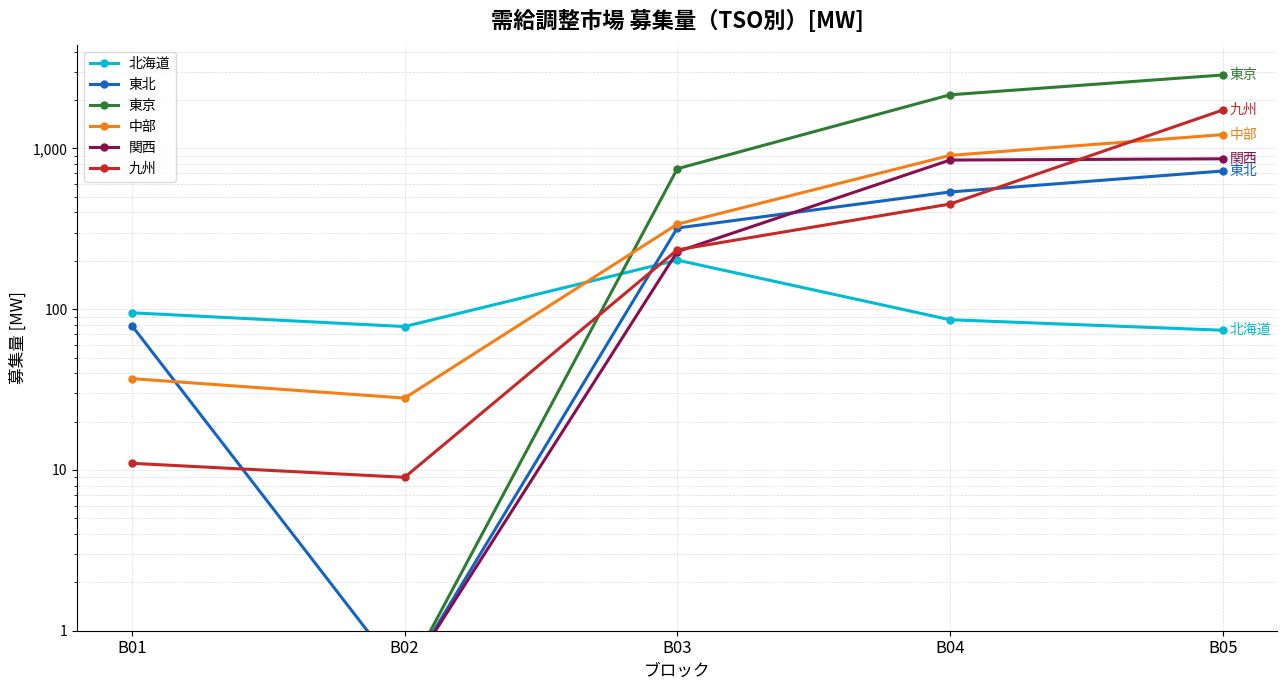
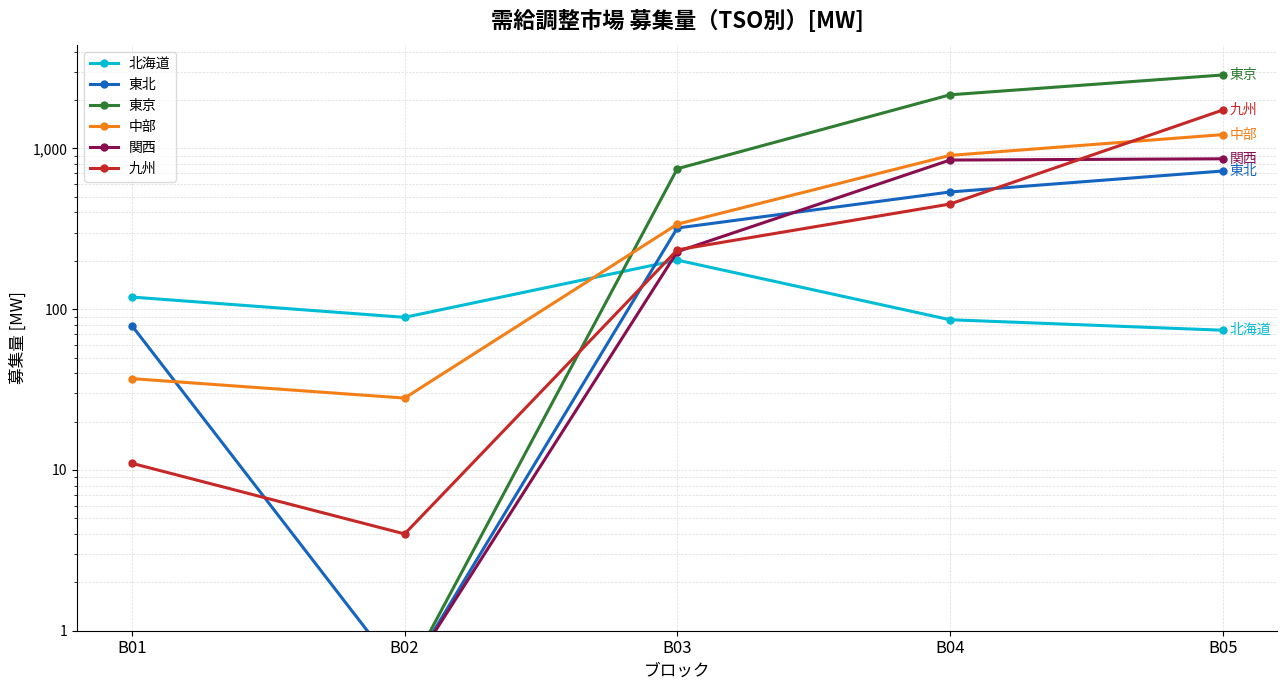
北海道, B01: 100 -> 120
北海道, B02: 80 -> 90
九州, B02: 9 -> 4
